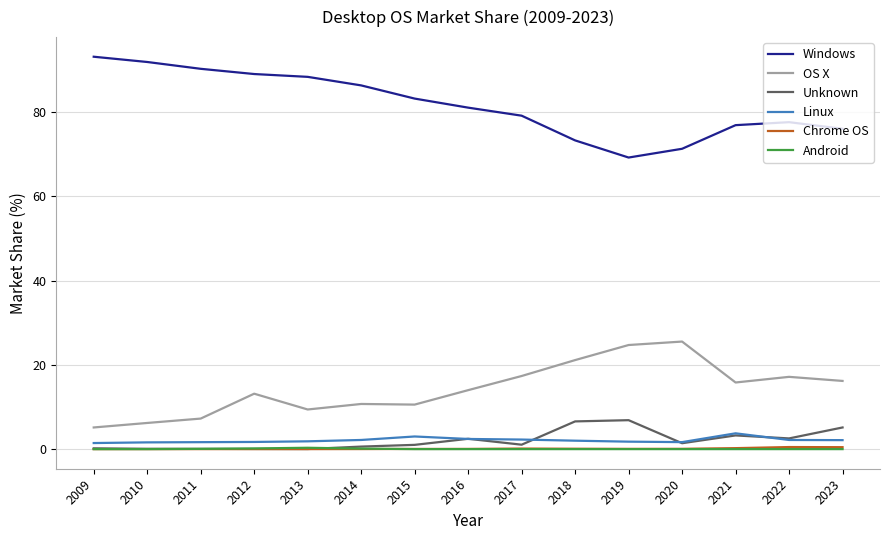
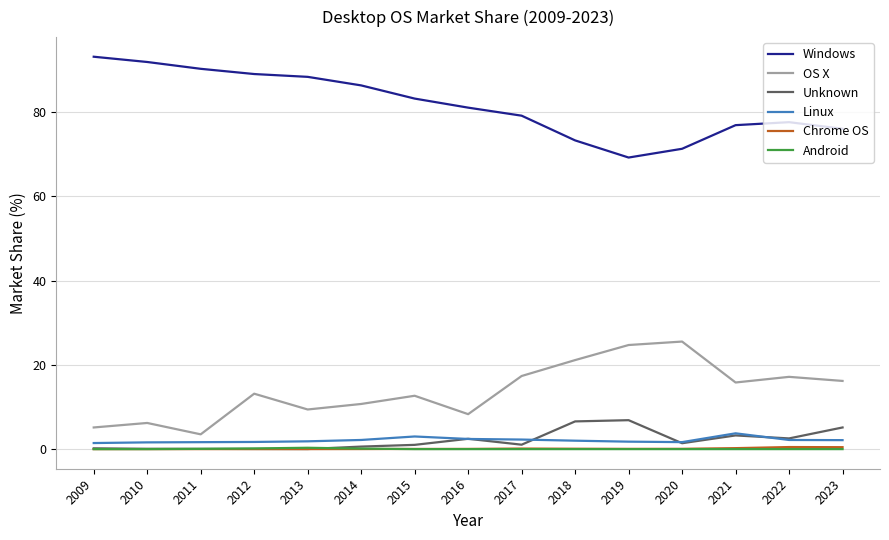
OS X, 2011: 7 -> 4
OS X, 2015: 11 -> 13
OS X, 2016: 14 -> 8
